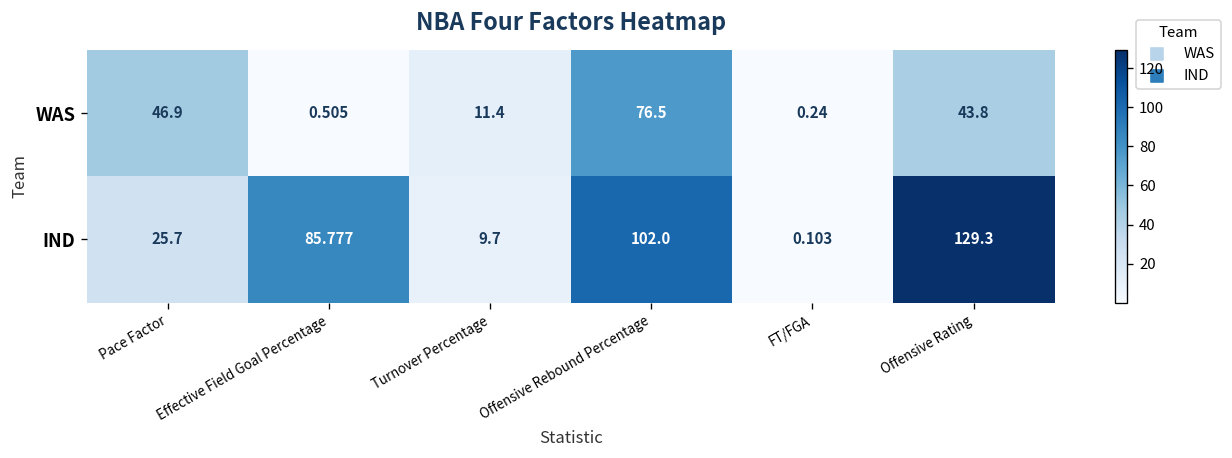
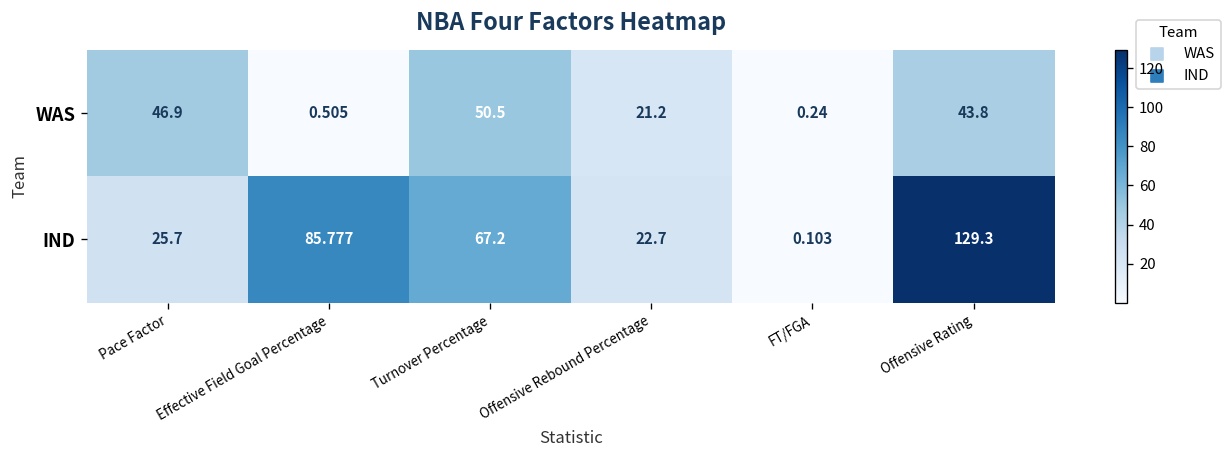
WAS, Turnover Percentage: 11.4 -> 50.5
WAS, Offensive Rebound Percentage: 76.5 -> 21.2
IND, Turnover Percentage: 9.7 -> 67.2
IND, Offensive Rebound Percentage: 102.0 -> 22.7
